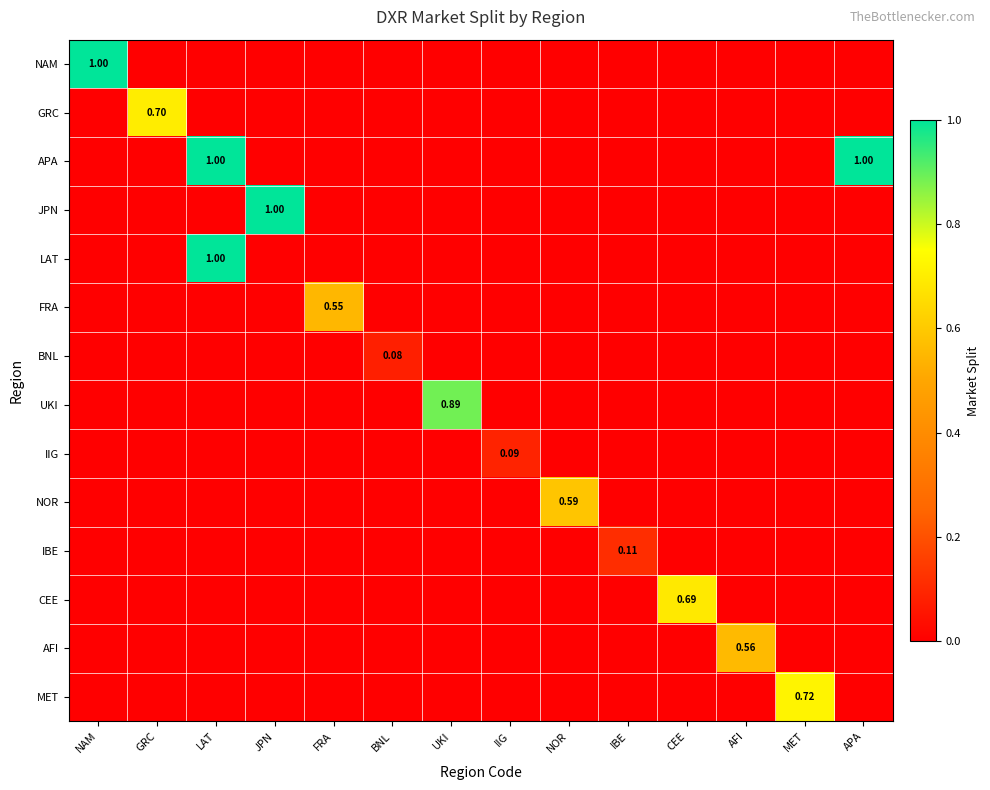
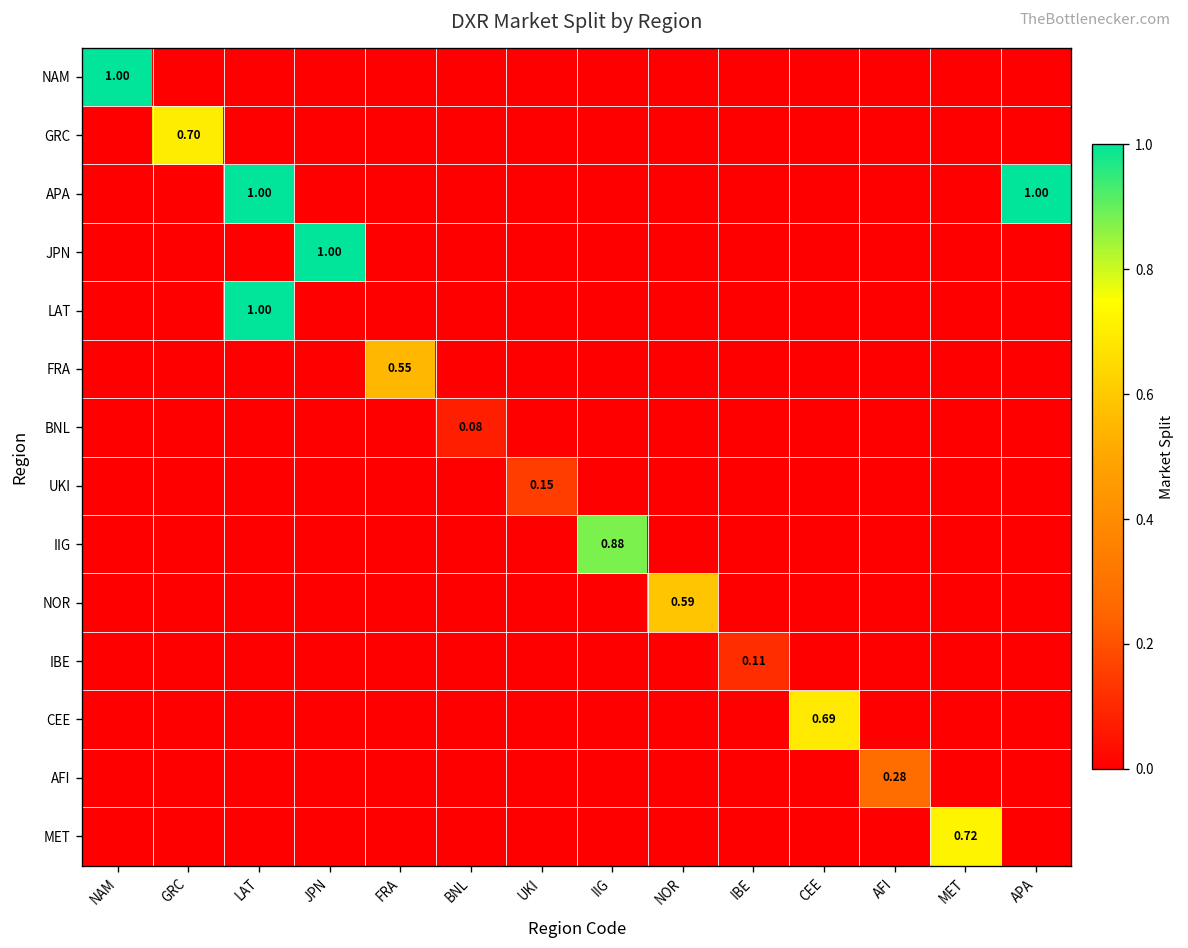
UKI, UKI: 0.89 -> 0.15
IIG, IIG: 0.09 -> 0.88
AFI, AFI: 0.56 -> 0.28
